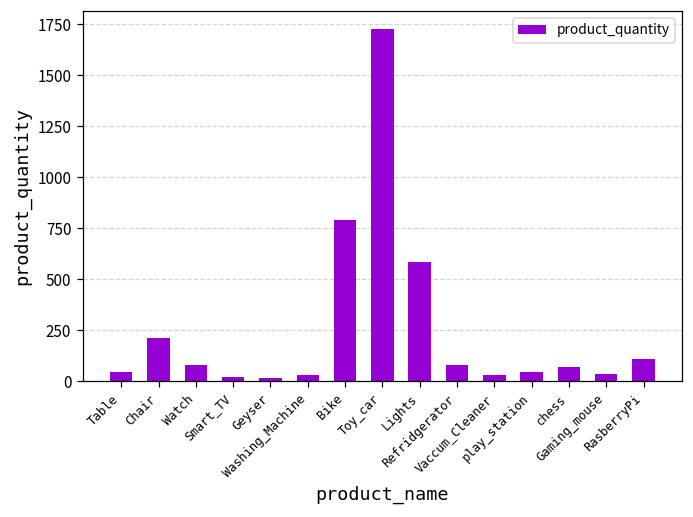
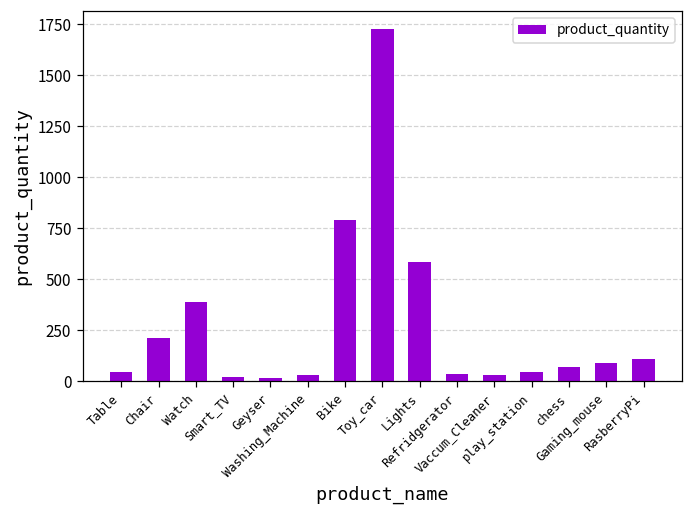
Watch: 80 -> 390
Refridgerator: 80 -> 30
Gaming_mouse: 40 -> 90
